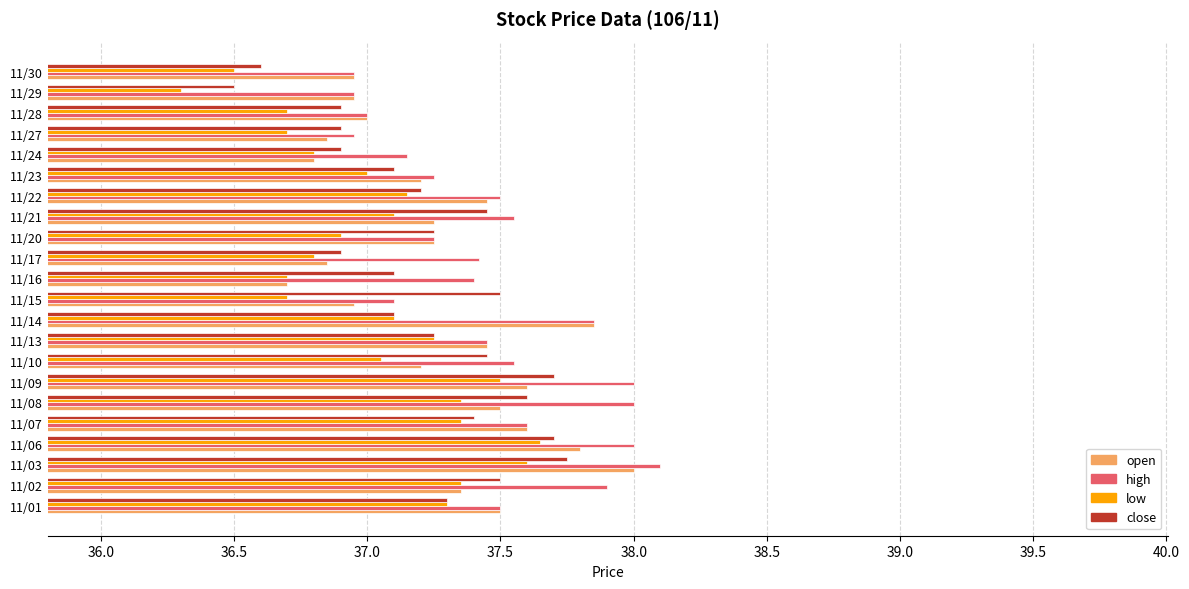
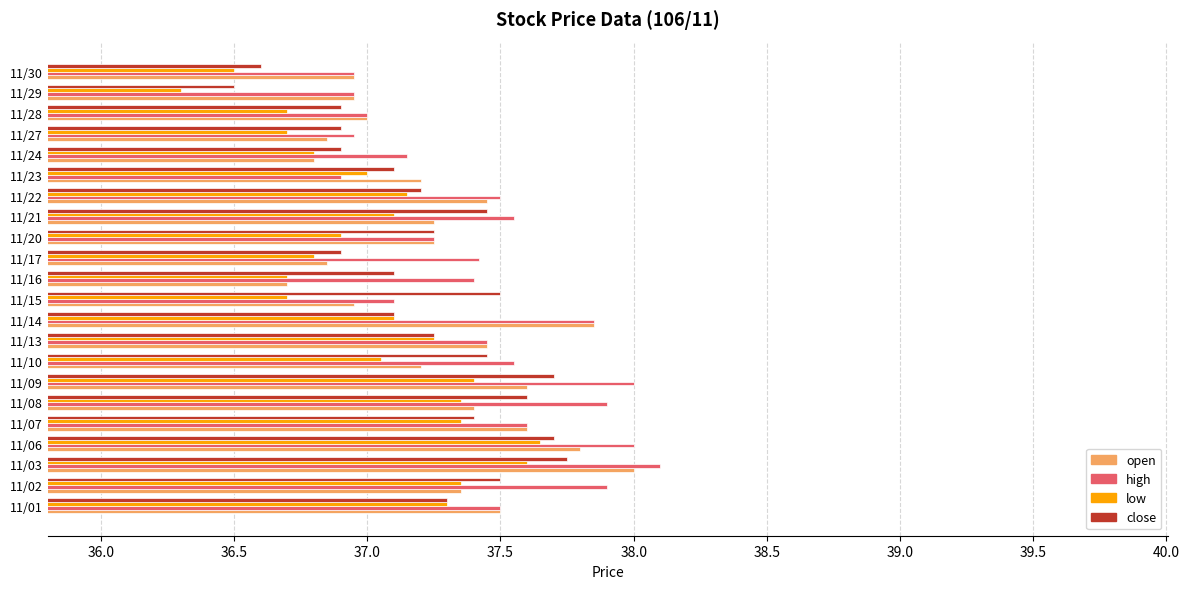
high, 11/23: 37.25 -> 36.90
low, 11/09: 37.5 -> 37.4
high, 11/08: 38.0 -> 37.9
open, 11/08: 37.5 -> 37.4
